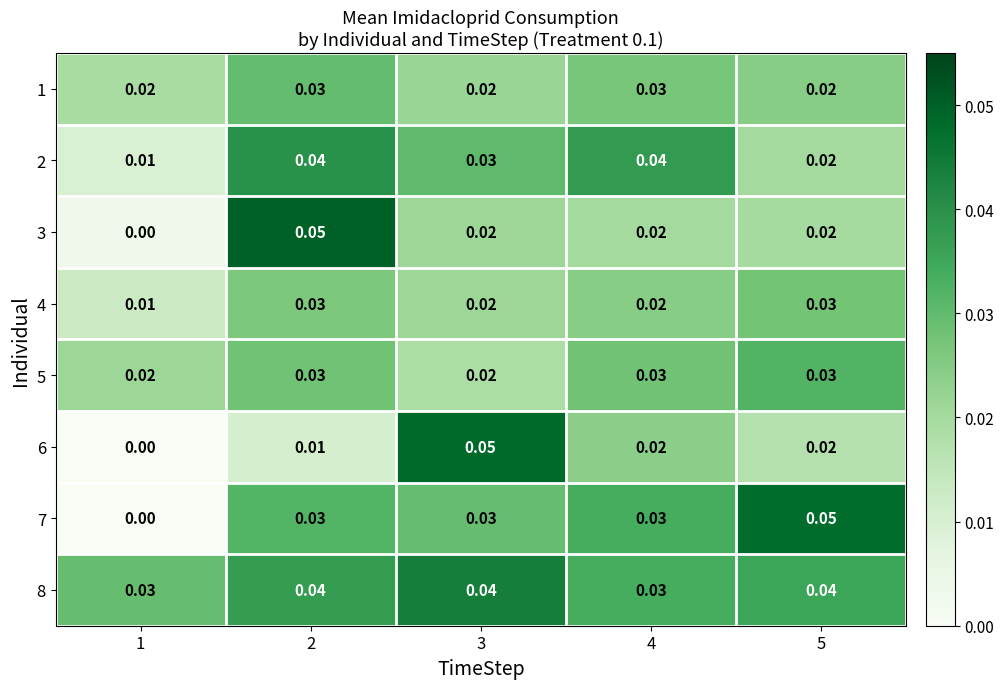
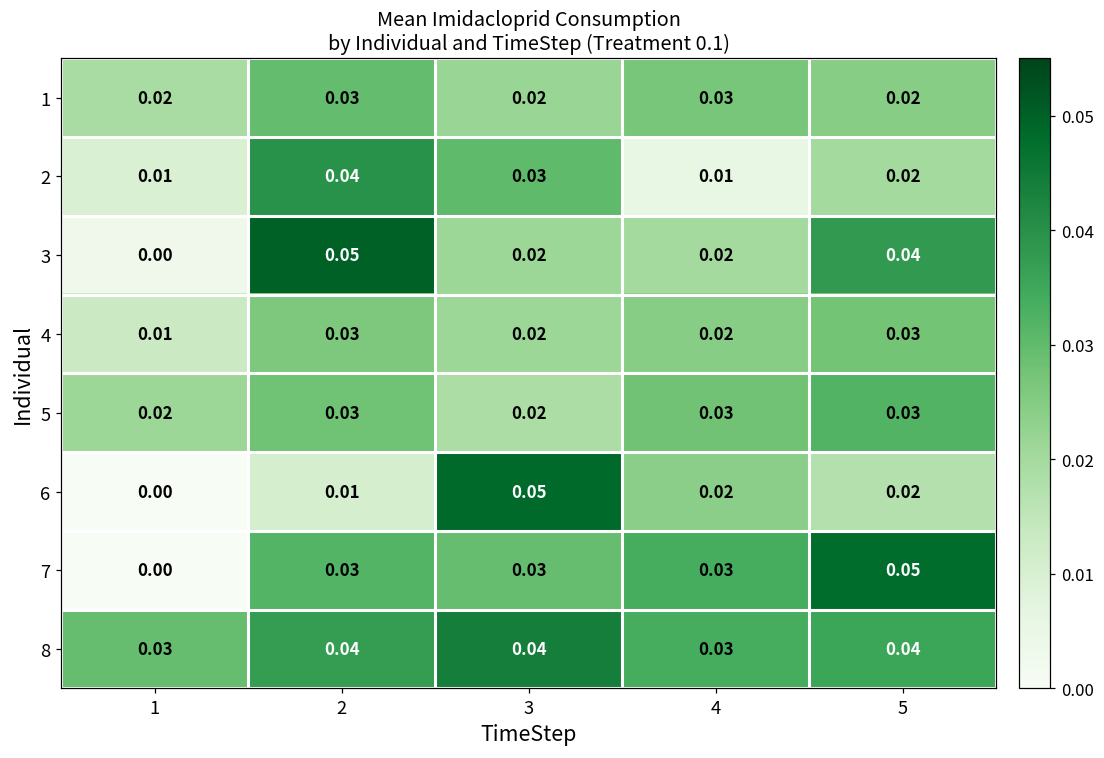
2, 4: 0.04 -> 0.01
3, 5: 0.02 -> 0.04
